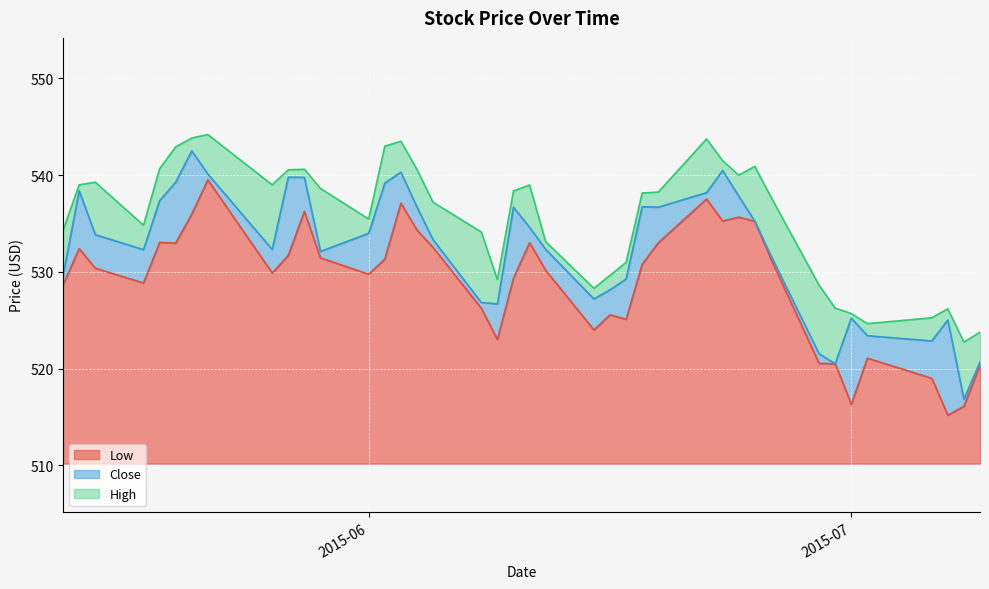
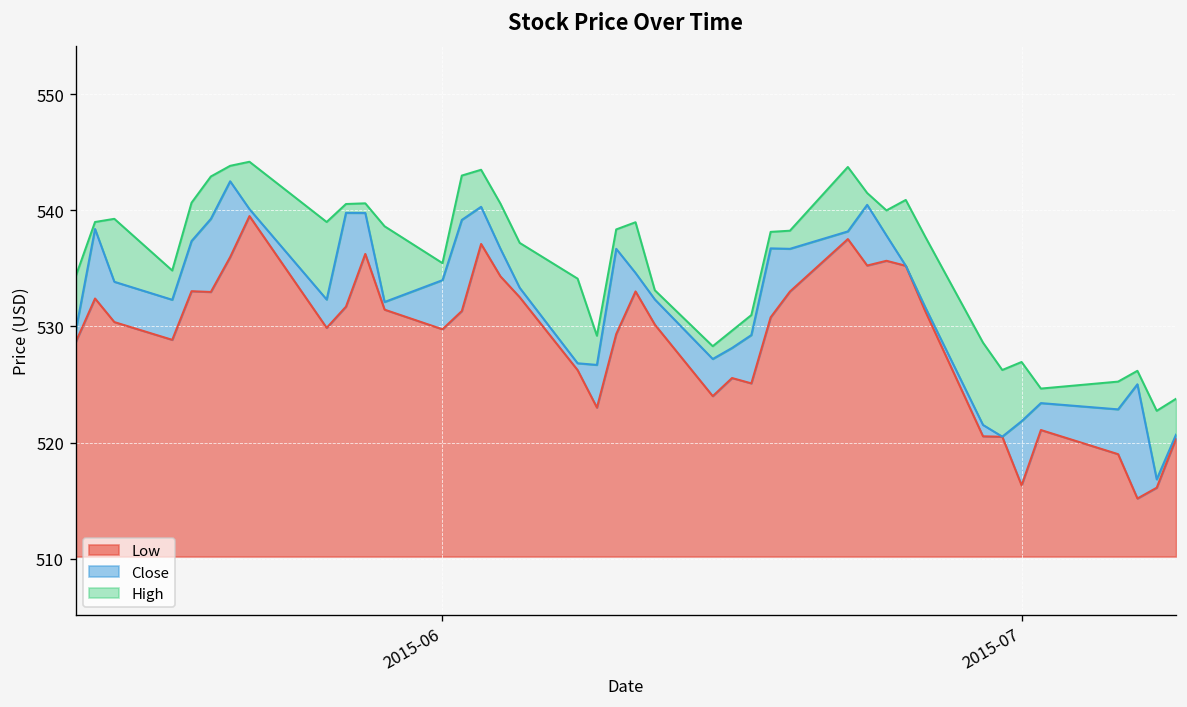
Close, 2015-07: 525 -> 522
High, 2015-07: 526 -> 527
